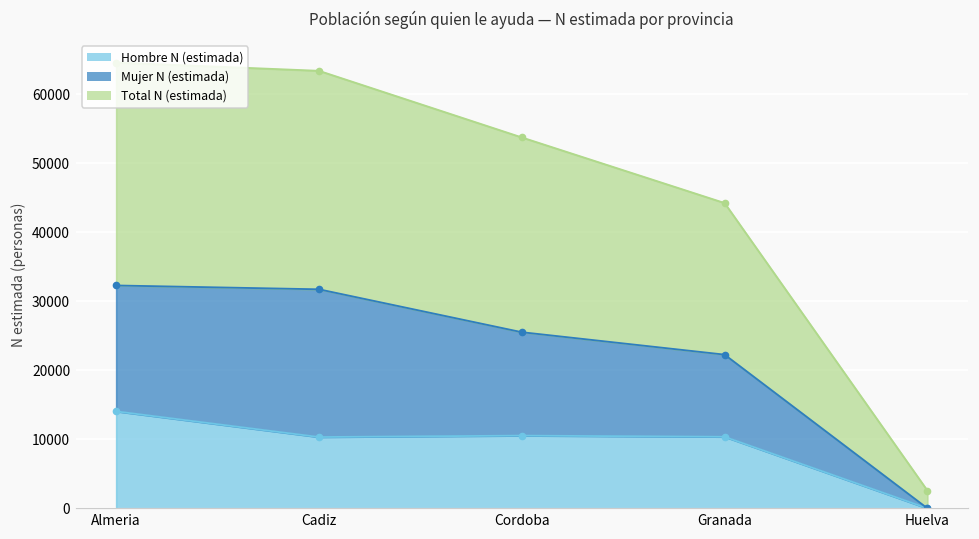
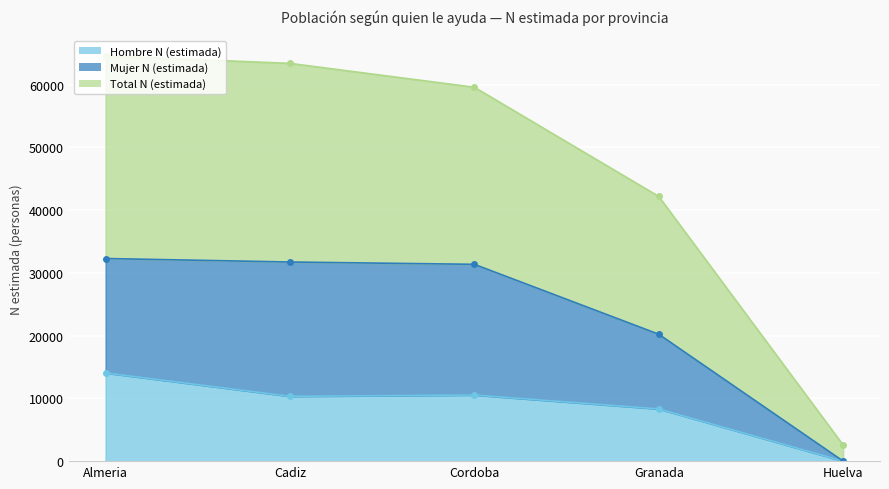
Mujer N (estimada), Cordoba: 15000 -> 21000
Hombre N (estimada), Granada: 10000 -> 8000
